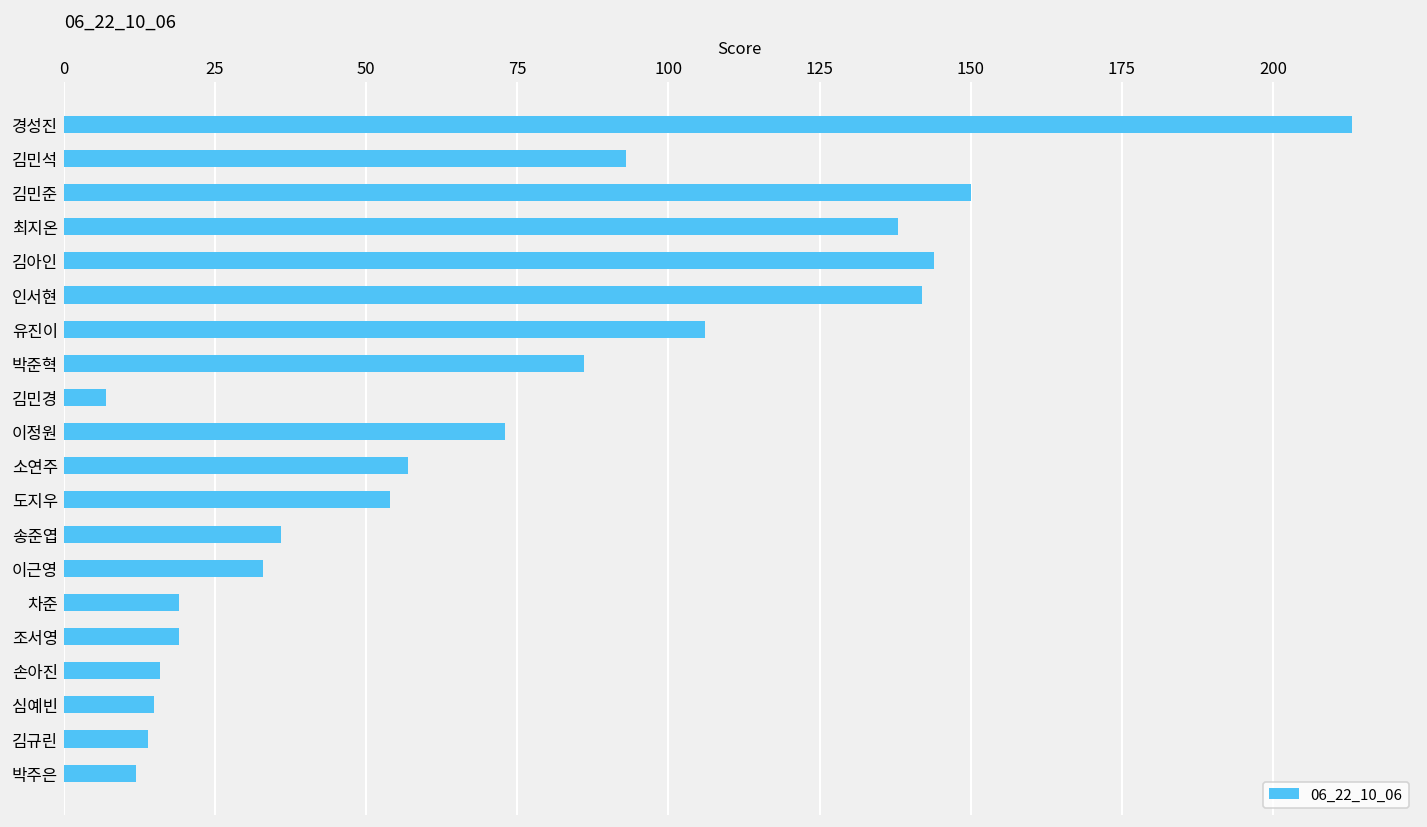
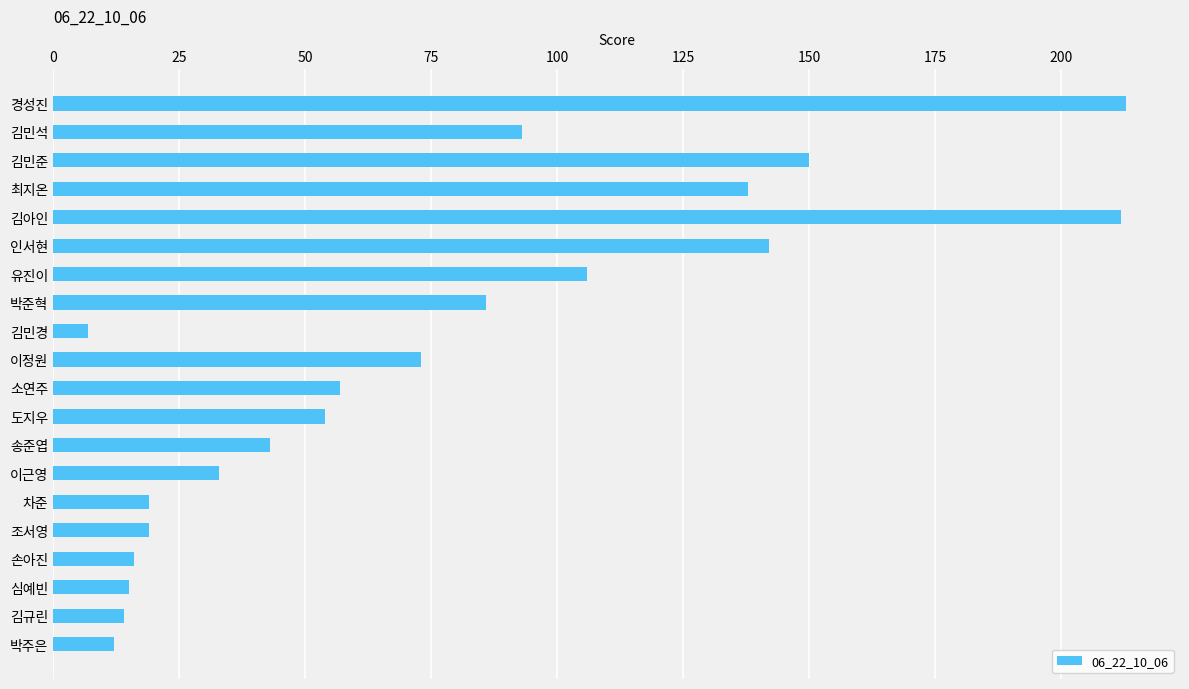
김아인: 144 -> 212
송준엽: 36 -> 43
